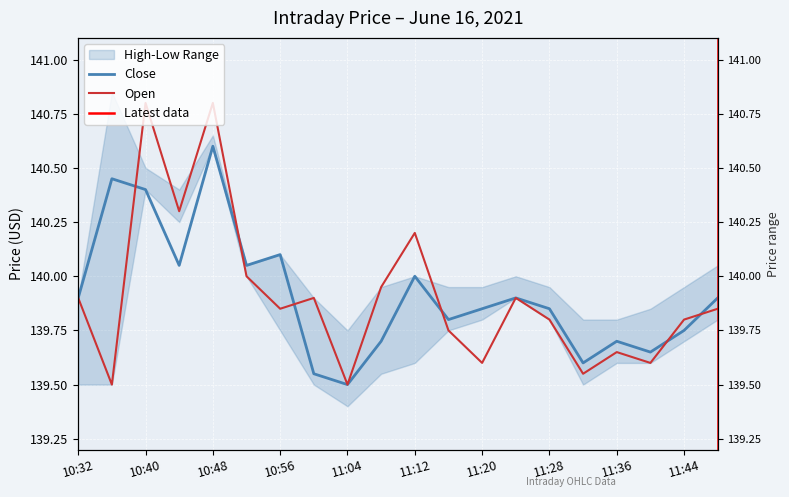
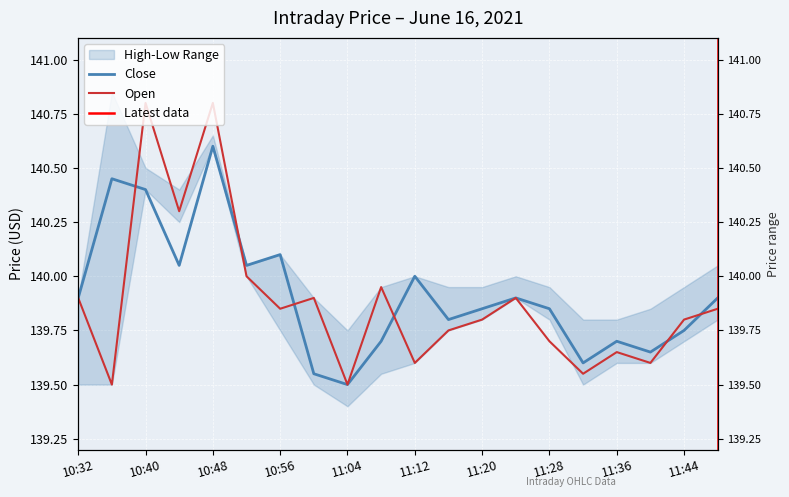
Open, 11:12: 140.2 -> 139.6
Open, 11:20: 139.6 -> 139.8
Open, 11:28: 139.8 -> 139.7
